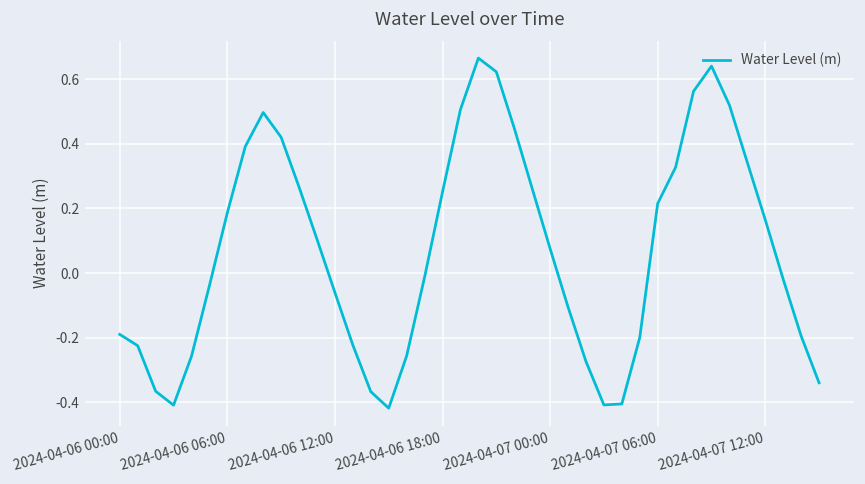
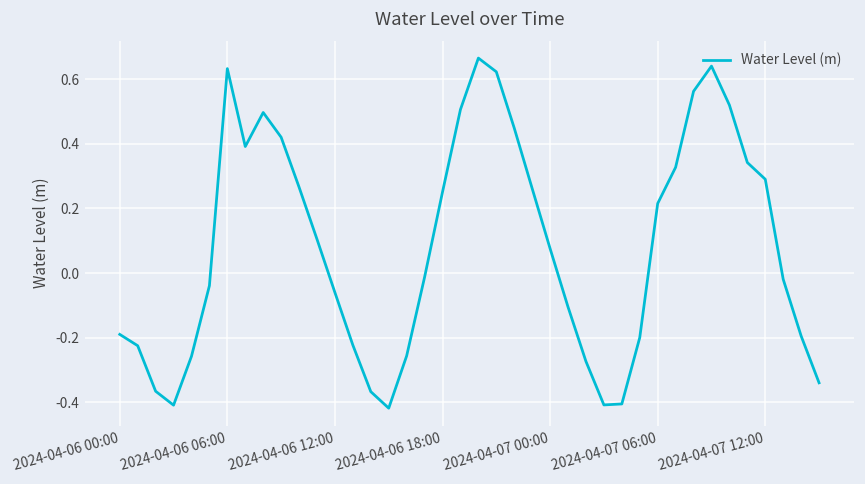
2024-04-06 06:00: 0.19 -> 0.63
2024-04-07 12:00: 0.16 -> 0.29
